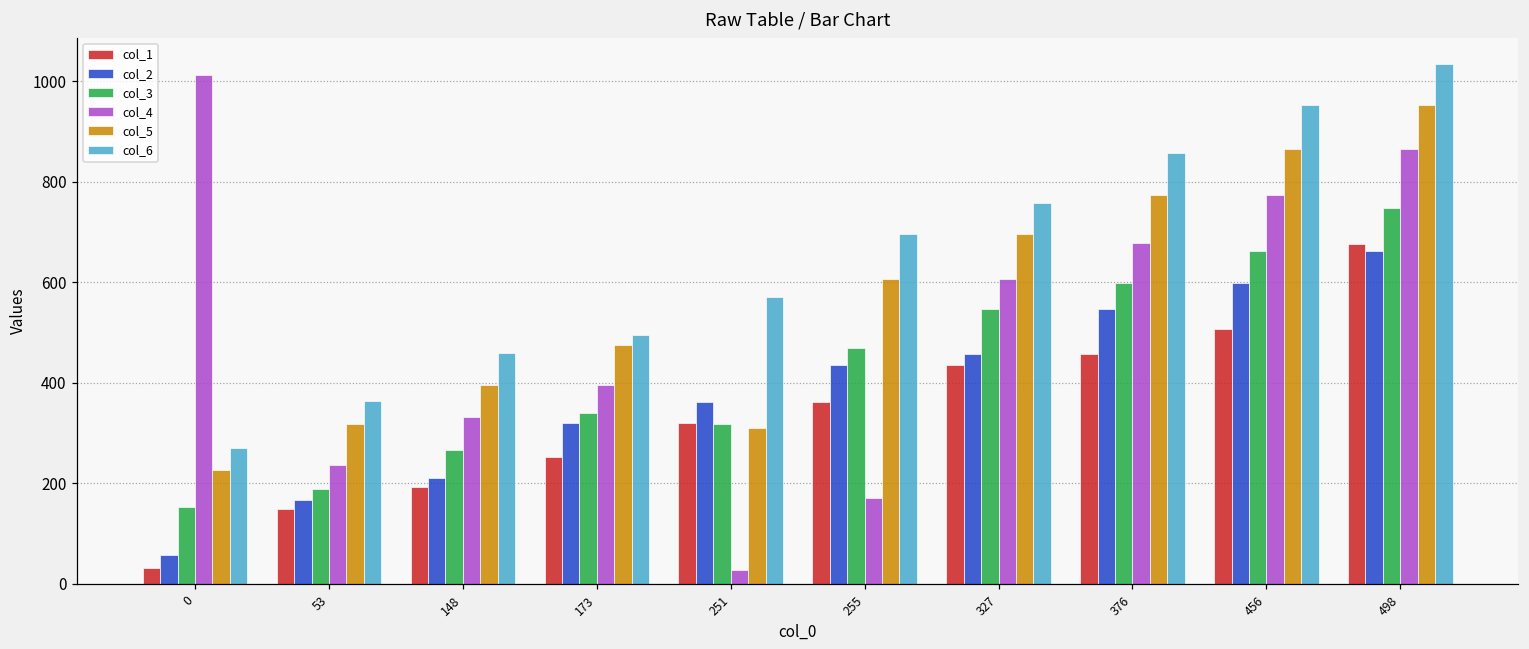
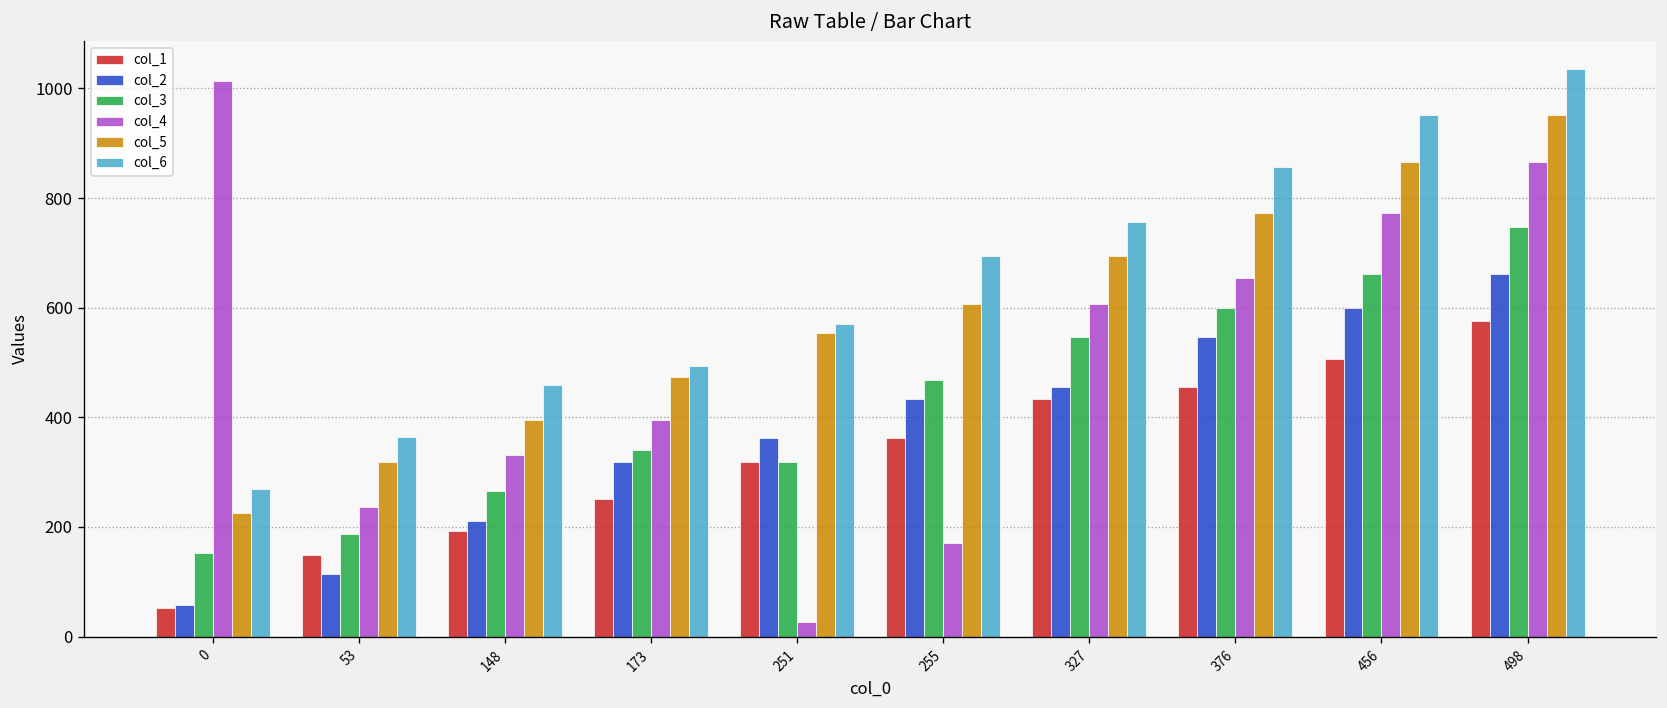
col_1, 0: 30 -> 50
col_2, 53: 170 -> 120
col_5, 251: 310 -> 550
col_4, 376: 680 -> 650
col_1, 498: 680 -> 580
